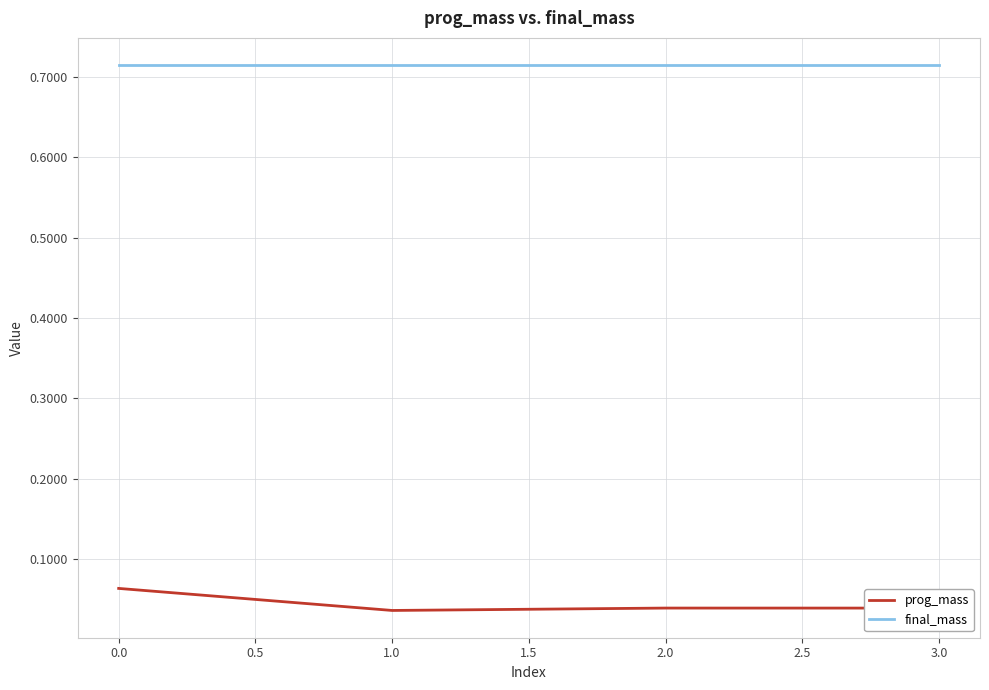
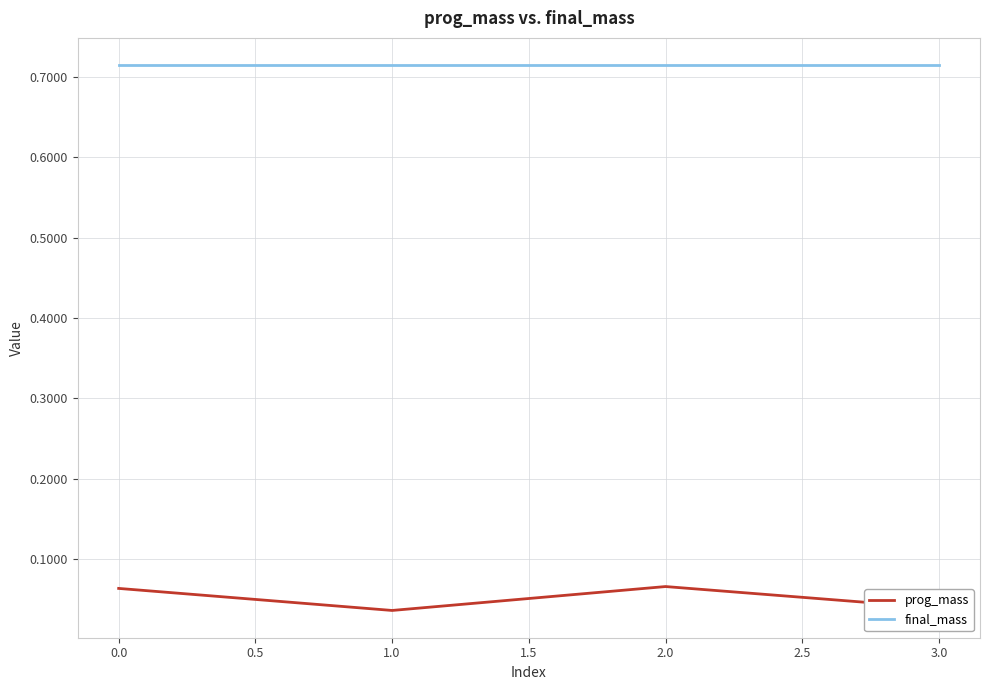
prog_mass, 2.0: 0.04 -> 0.07
